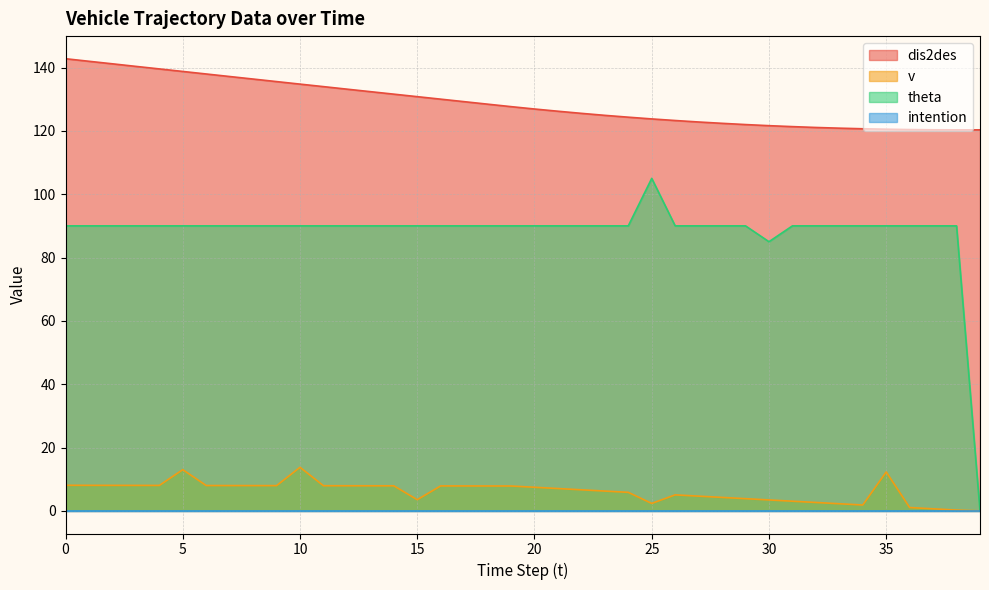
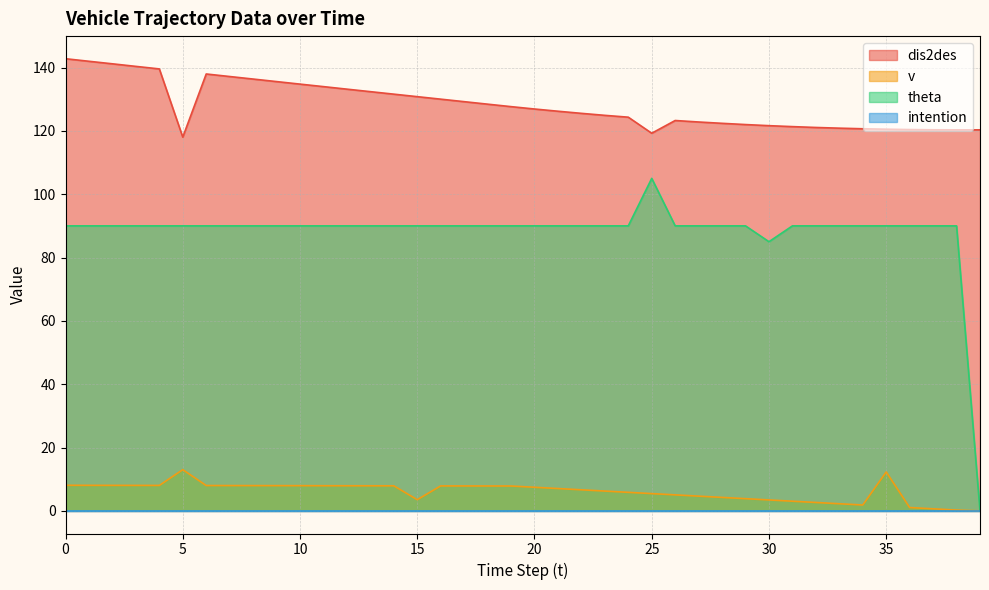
dis2des, 5: 139 -> 118
v, 10: 14 -> 8
dis2des, 25: 124 -> 119
v, 25: 2 -> 5
